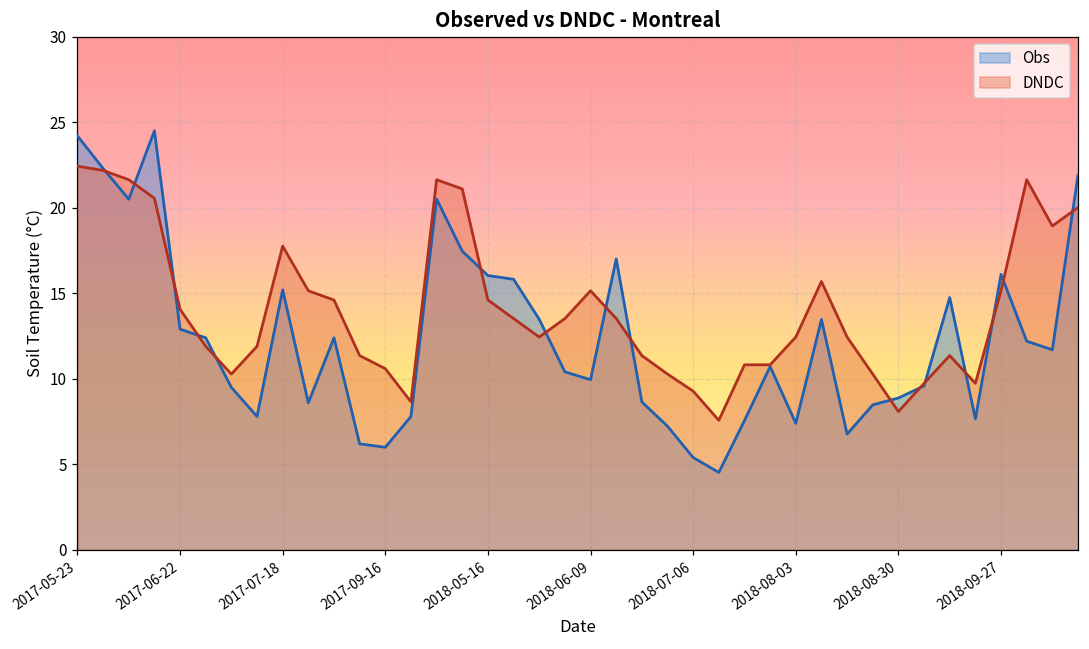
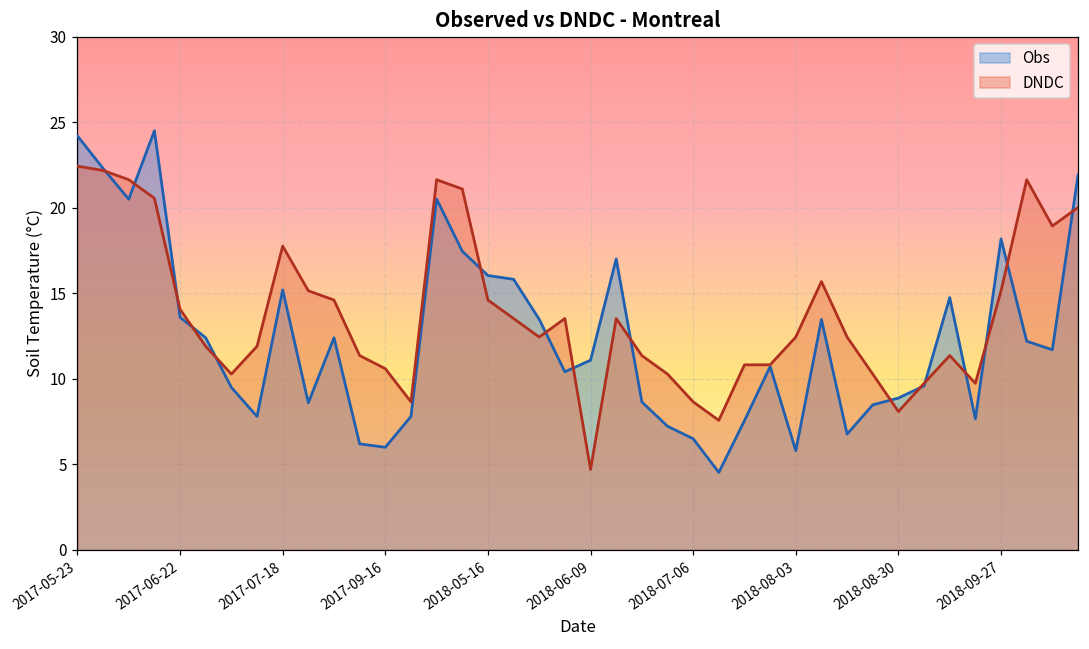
Obs, 2017-06-22: 12.9 -> 13.6
Obs, 2018-06-09: 10.0 -> 11.1
DNDC, 2018-06-09: 15.1 -> 4.7
Obs, 2018-07-06: 5.4 -> 6.5
DNDC, 2018-07-06: 9.3 -> 8.7
Obs, 2018-08-03: 7.4 -> 5.8
Obs, 2018-09-27: 16.1 -> 18.2
